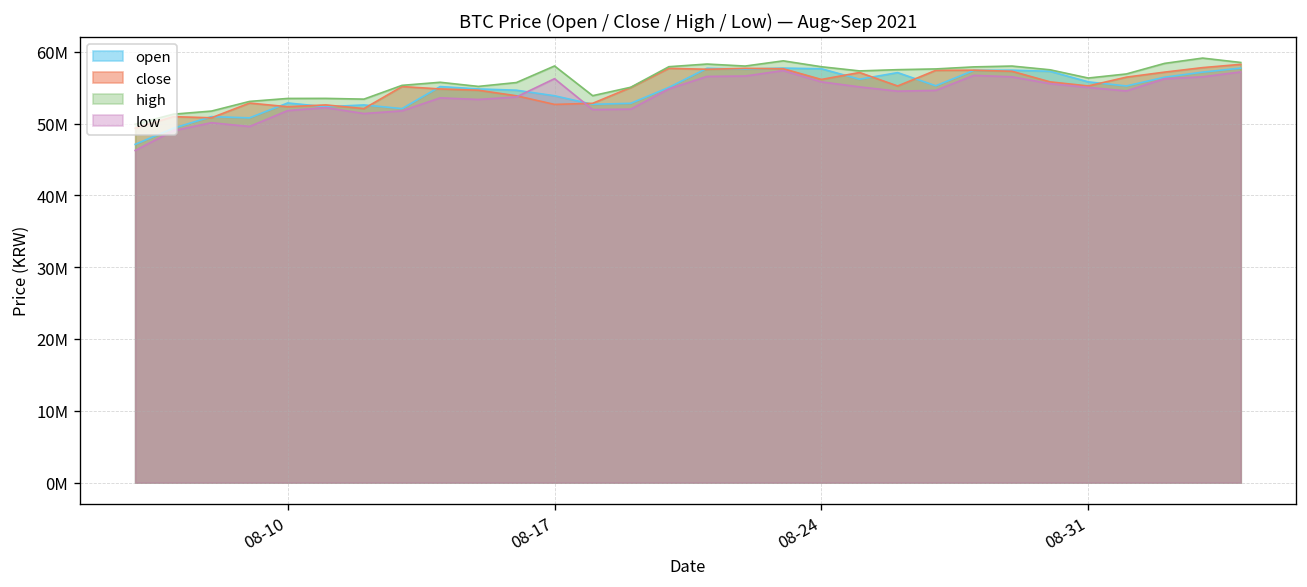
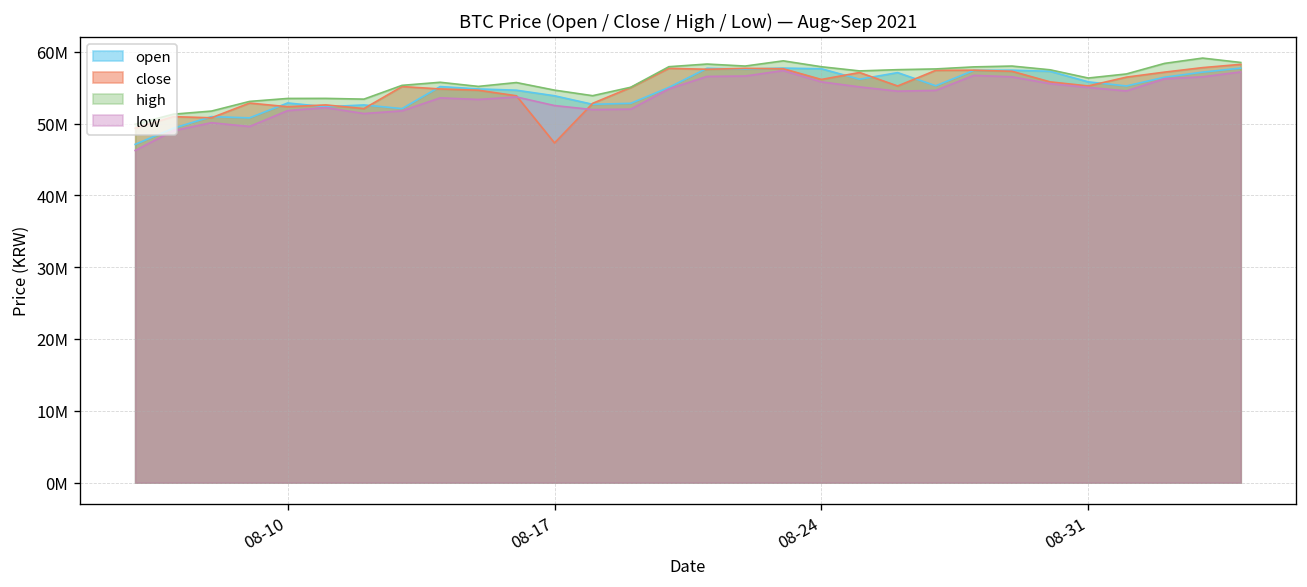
close, 08-17: 53000000 -> 47000000
high, 08-17: 58000000 -> 55000000
low, 08-17: 56000000 -> 53000000
